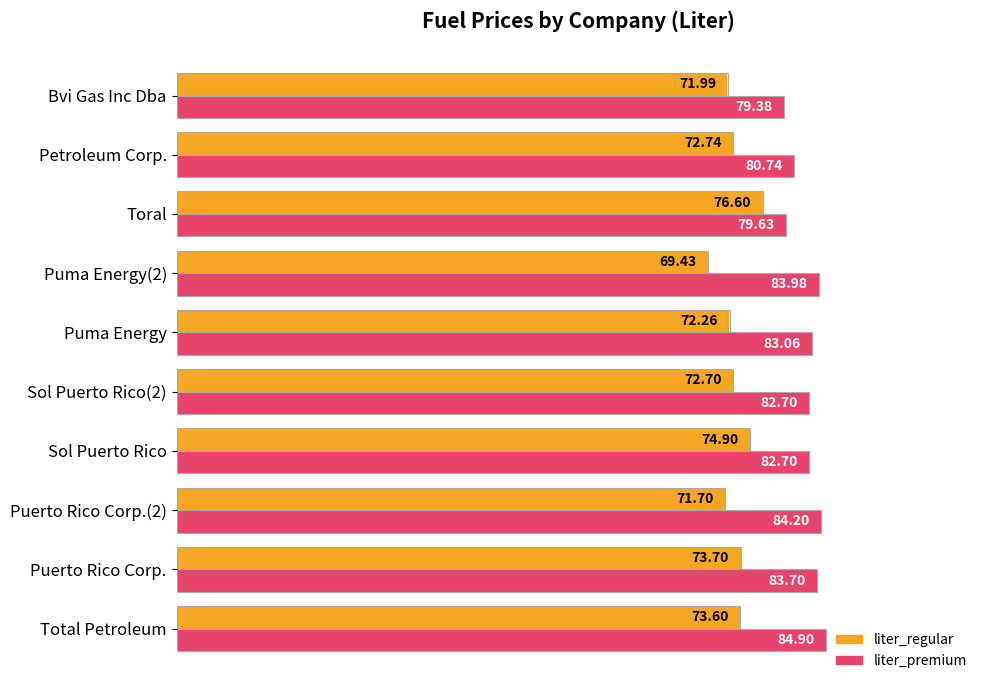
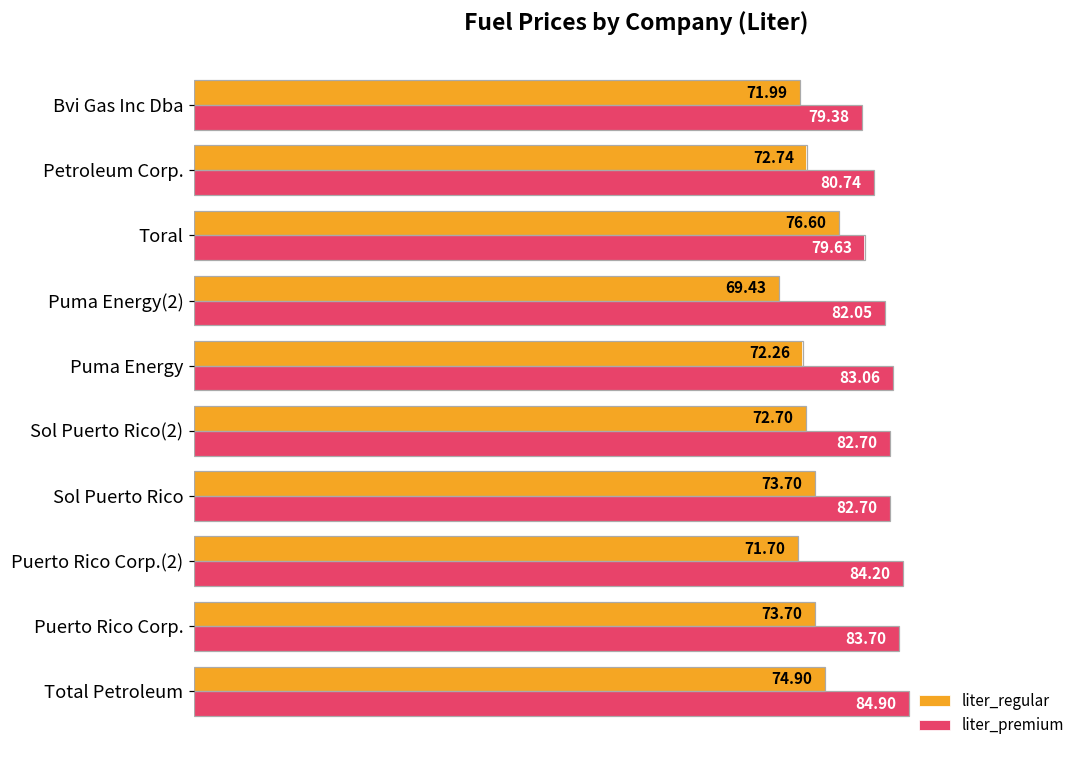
liter_premium, Puma Energy(2): 83.98 -> 82.05
liter_regular, Sol Puerto Rico: 74.90 -> 73.70
liter_regular, Total Petroleum: 73.60 -> 74.90
